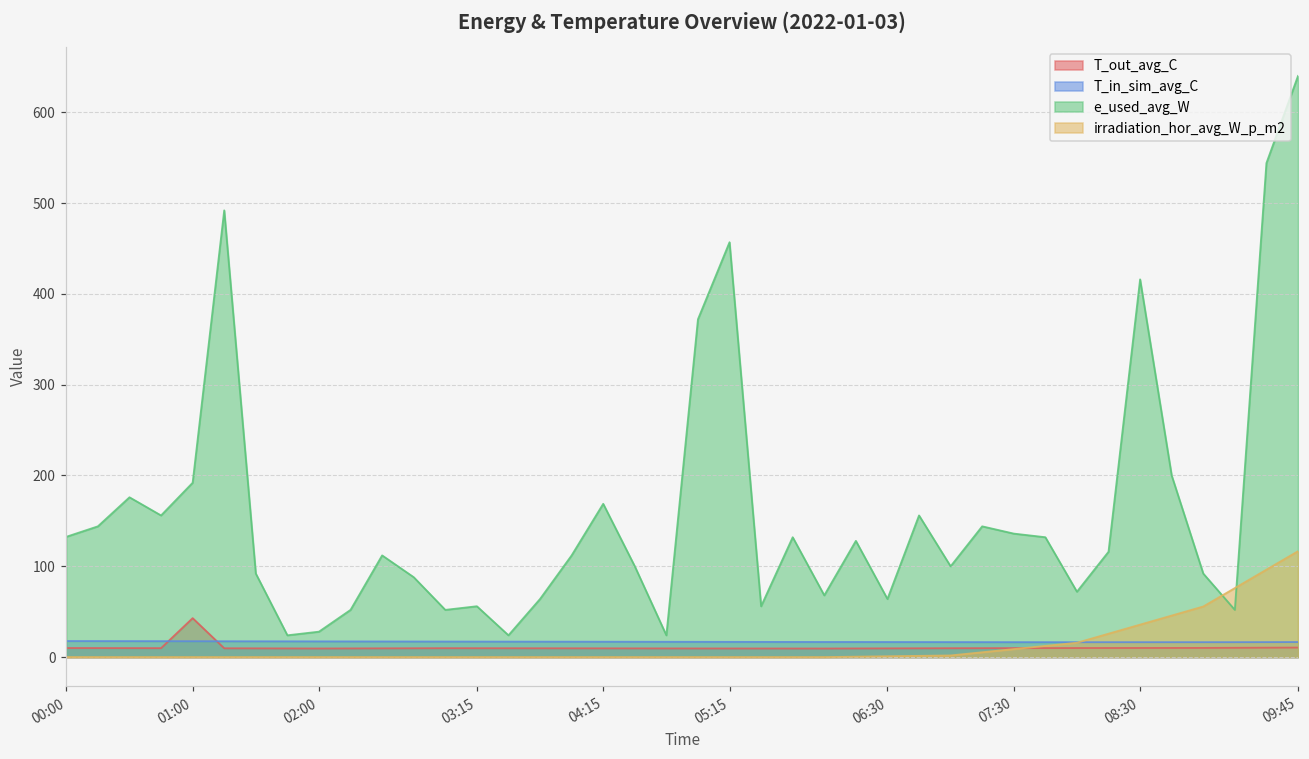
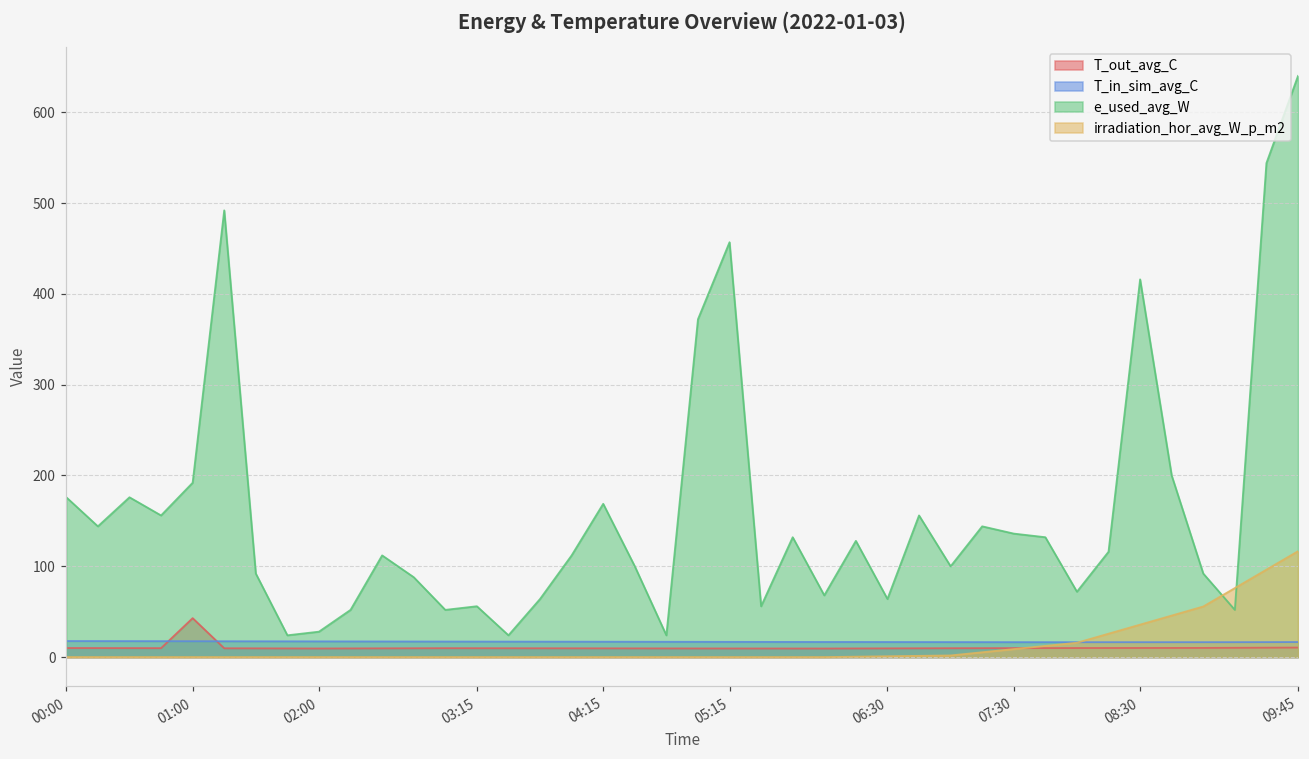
e_used_avg_W, 00:00: 130 -> 180
